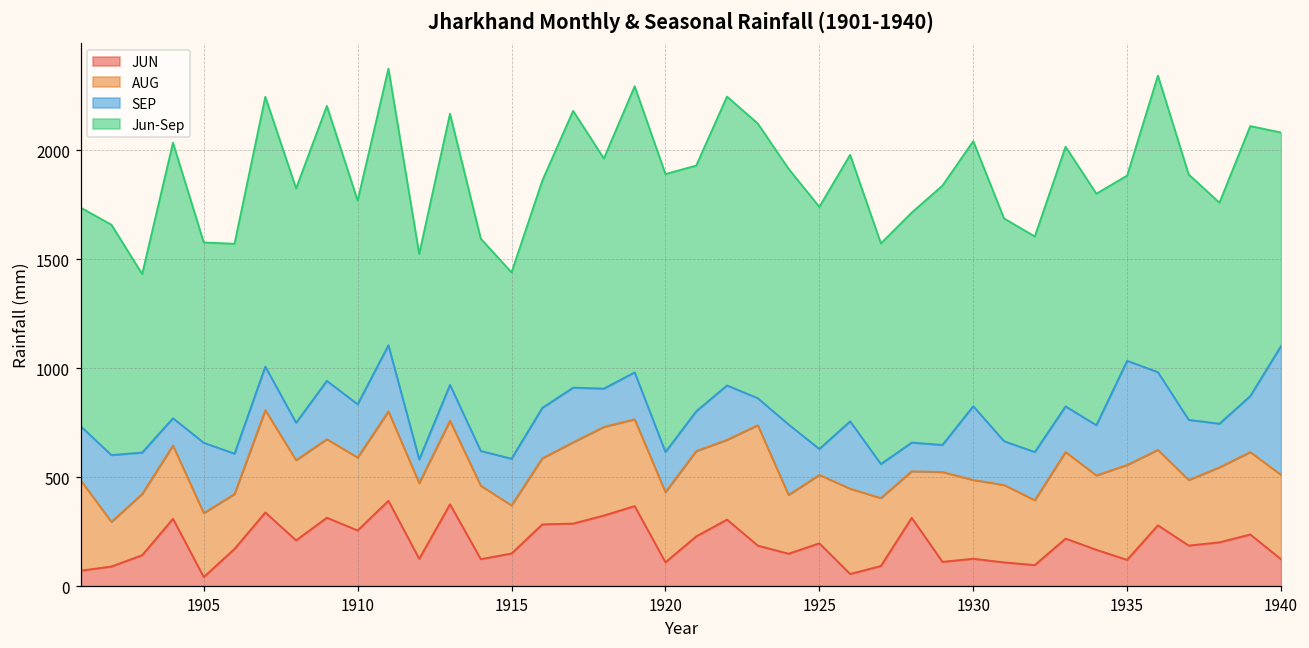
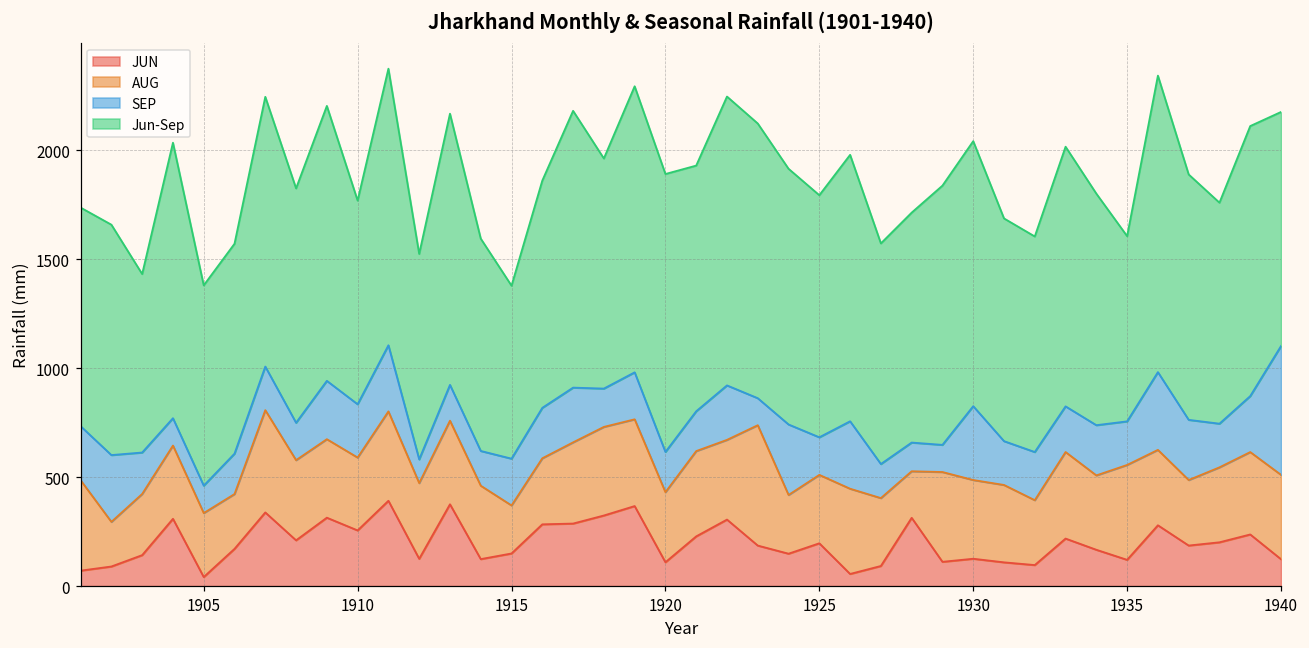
SEP, 1905: 320 -> 130
Jun-Sep, 1915: 860 -> 790
SEP, 1925: 120 -> 170
SEP, 1935: 480 -> 200
Jun-Sep, 1940: 980 -> 1070
